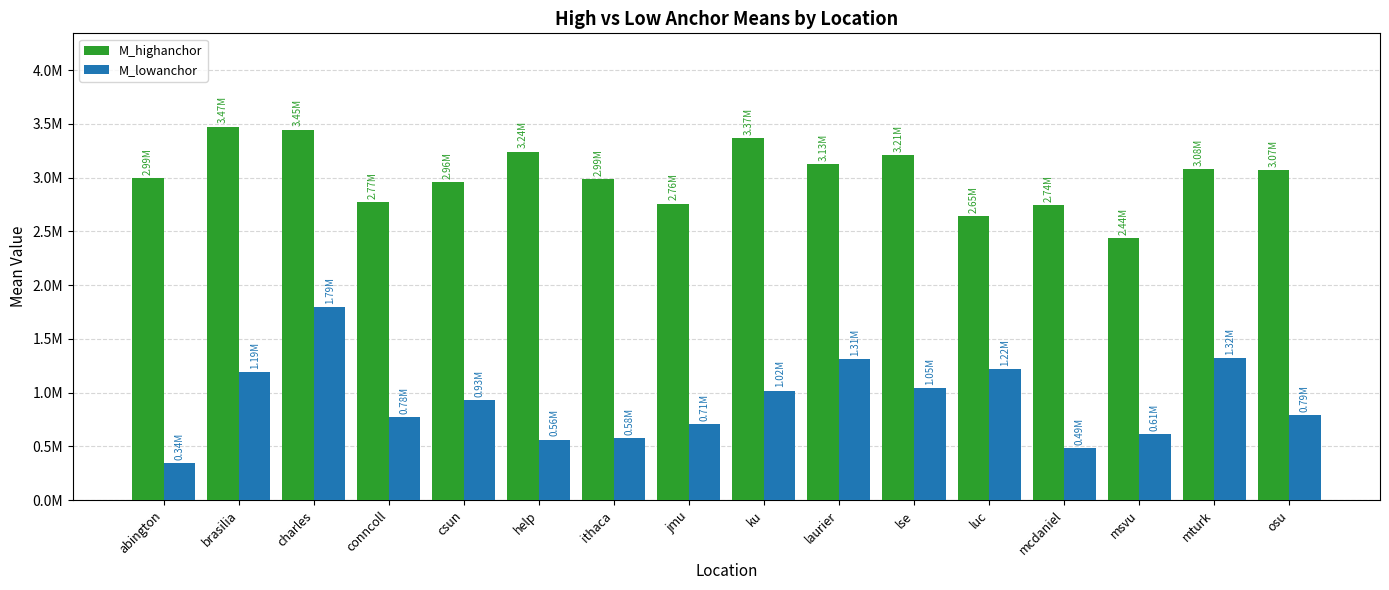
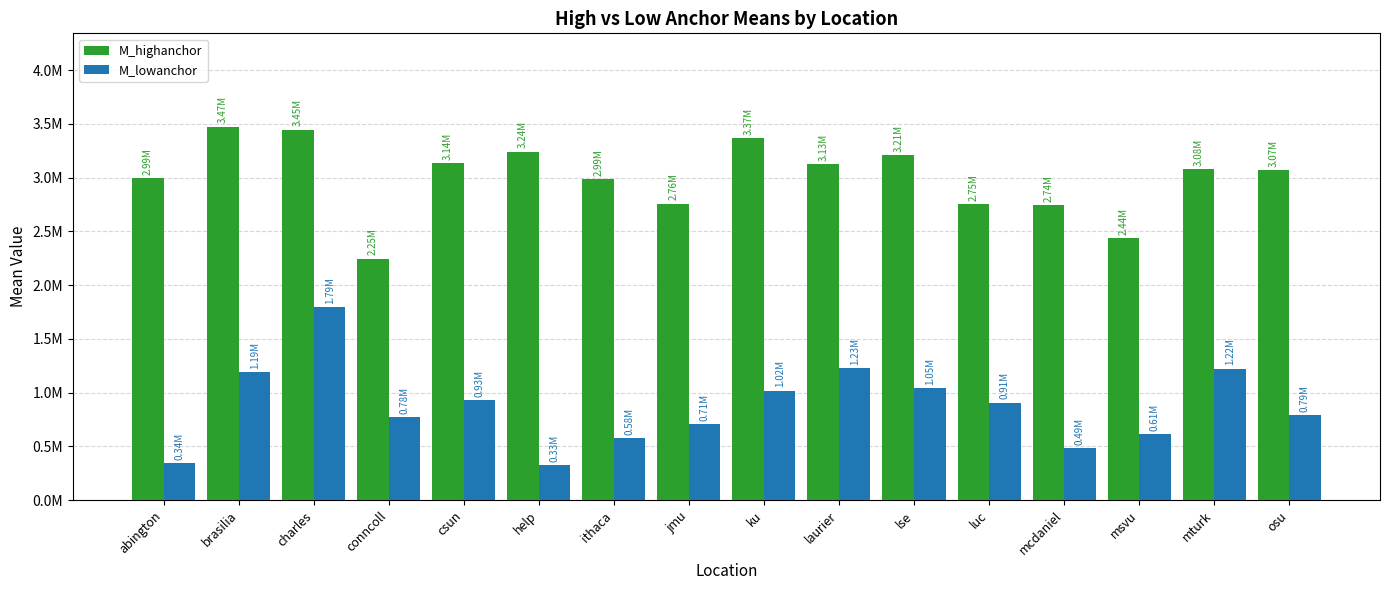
M_highanchor, conncoll: 2.77M -> 2.25M
M_highanchor, csun: 2.96M -> 3.14M
M_lowanchor, help: 0.56M -> 0.33M
M_lowanchor, laurier: 1.31M -> 1.23M
M_highanchor, luc: 2.65M -> 2.75M
M_lowanchor, luc: 1.22M -> 0.91M
M_lowanchor, mturk: 1.32M -> 1.22M
